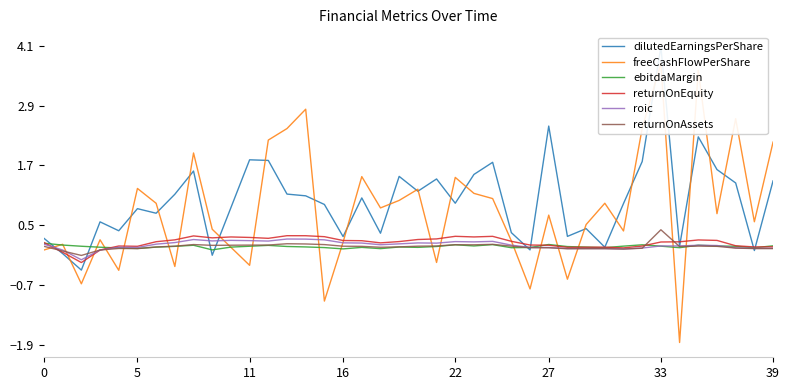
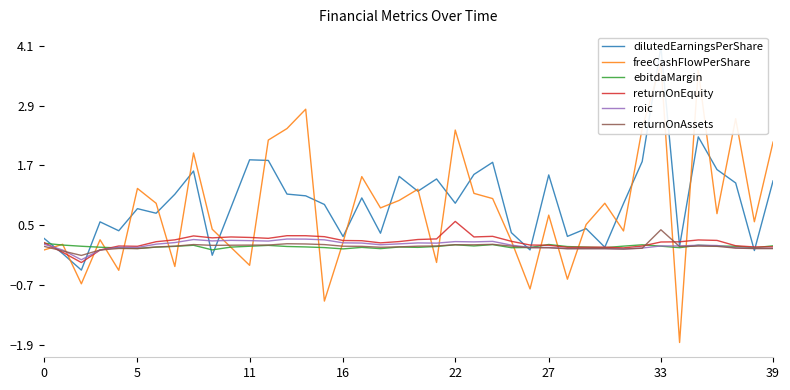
freeCashFlowPerShare, 22: 1.5 -> 2.4
returnOnEquity, 22: 0.3 -> 0.6
dilutedEarningsPerShare, 27: 2.5 -> 1.5
